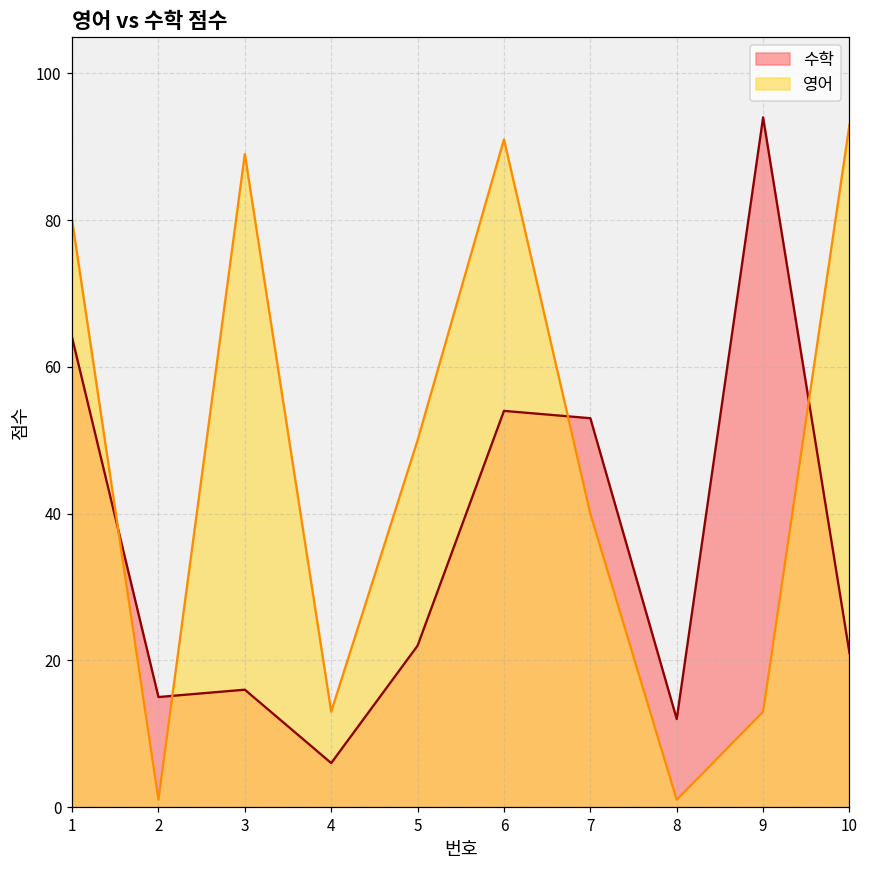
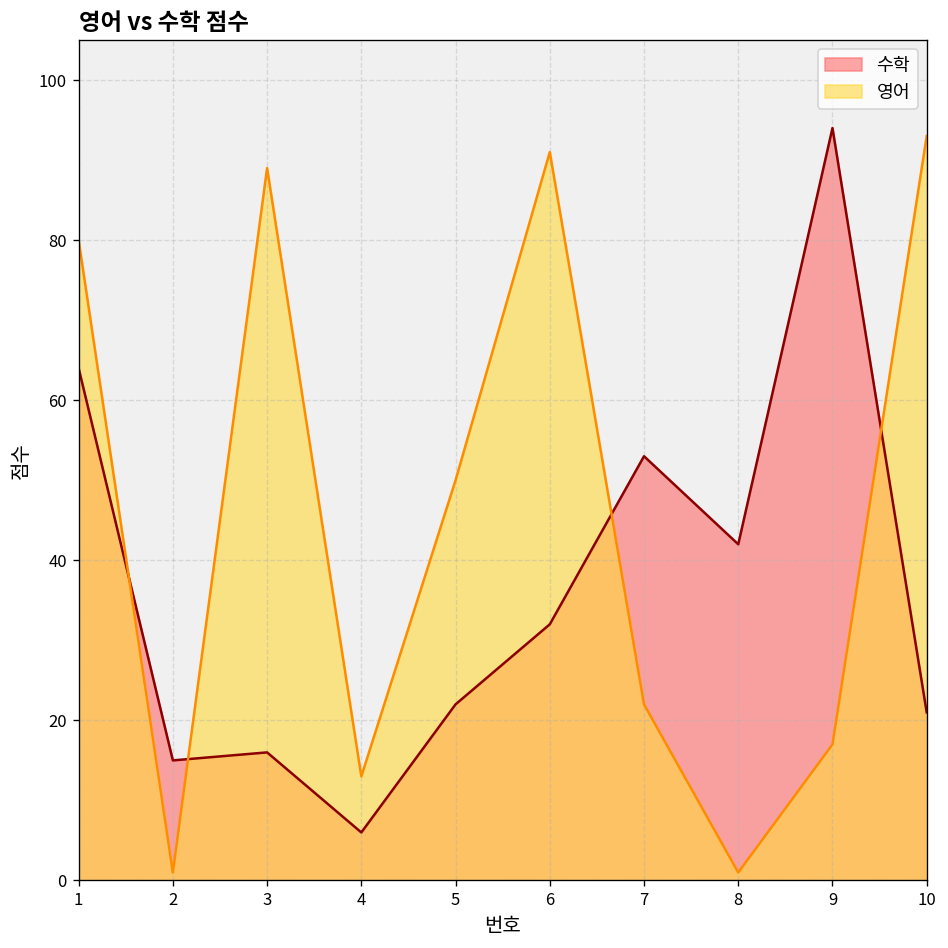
수학, 6: 54 -> 32
영어, 7: 40 -> 22
수학, 8: 12 -> 42
영어, 9: 13 -> 17
